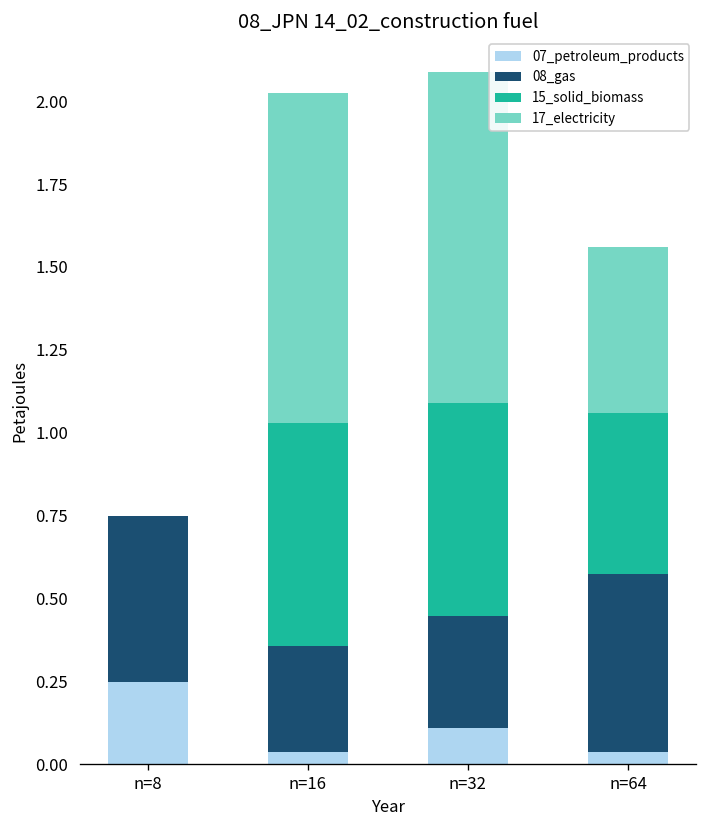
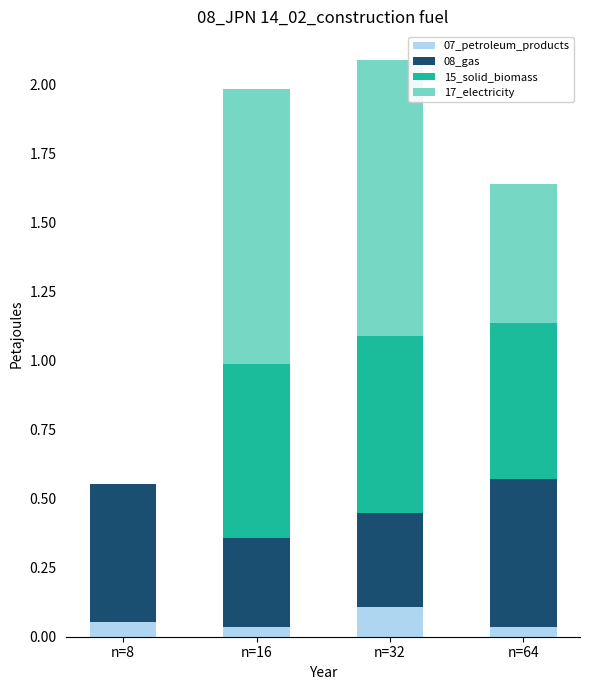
07_petroleum_products, n=8: 0.25 -> 0.05
15_solid_biomass, n=16: 0.67 -> 0.63
15_solid_biomass, n=64: 0.49 -> 0.57
